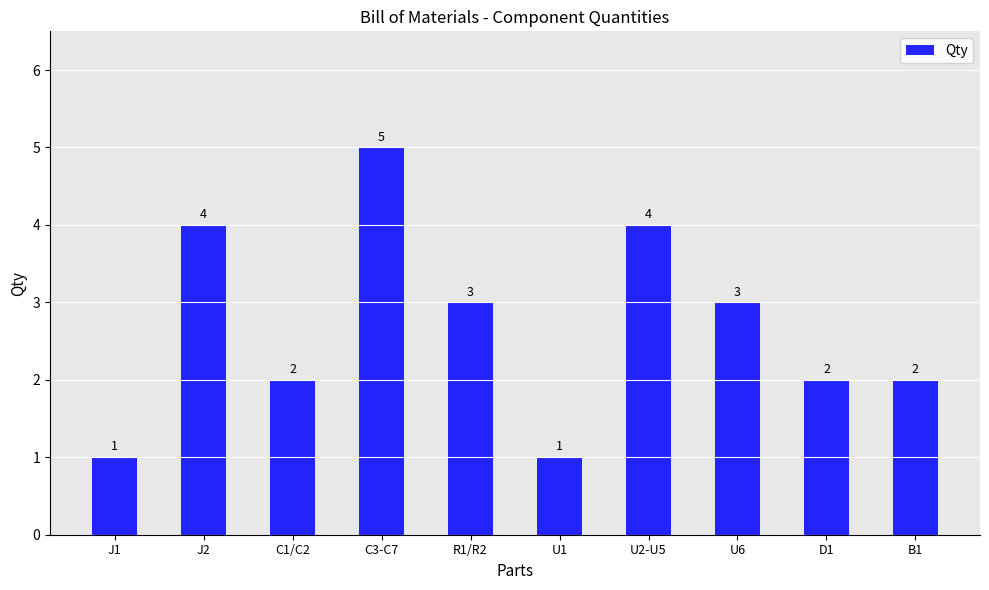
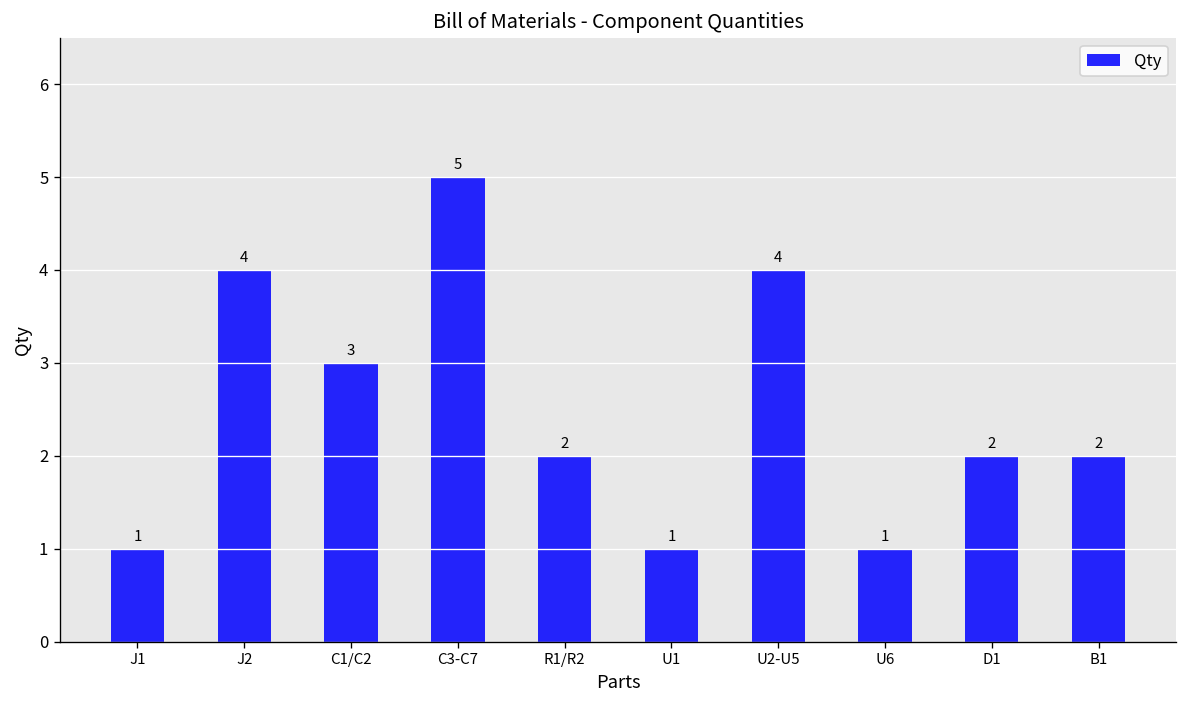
C1/C2: 2 -> 3
R1/R2: 3 -> 2
U6: 3 -> 1
